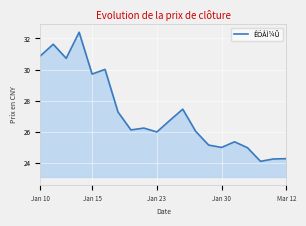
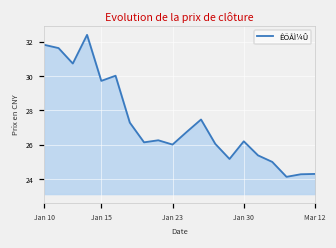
Jan 10: 30.9 -> 31.8
Jan 30: 25.0 -> 26.2
